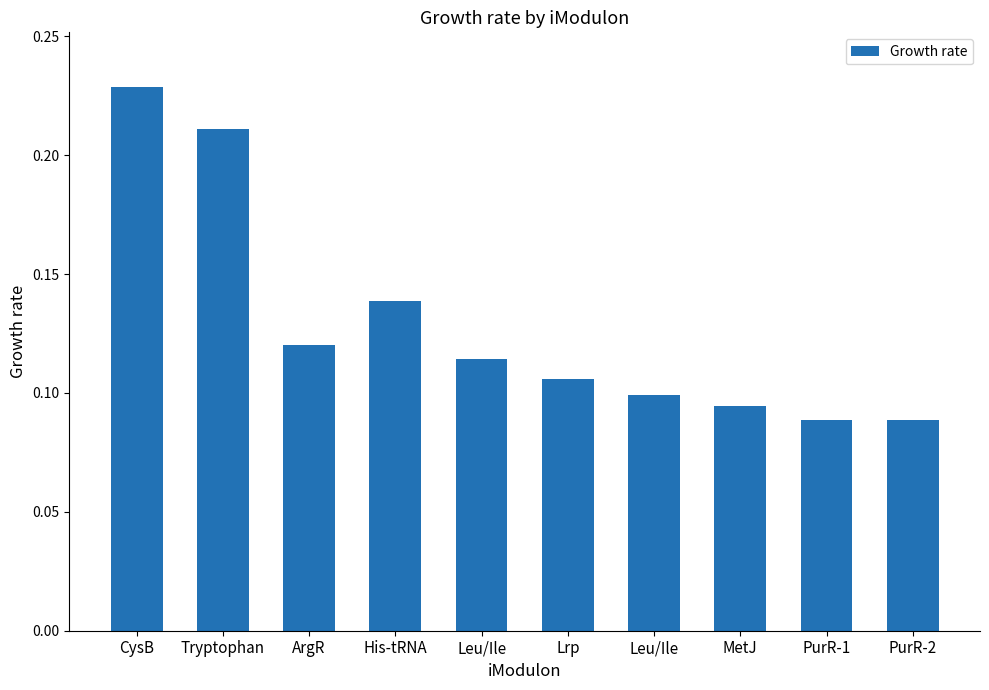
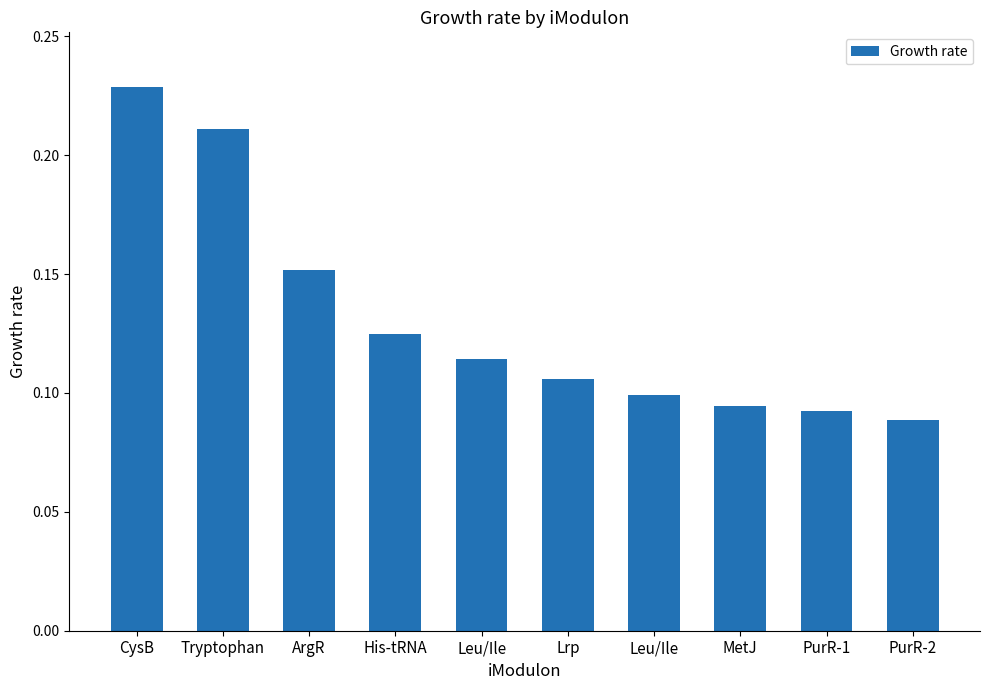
ArgR: 0.120 -> 0.152
His-tRNA: 0.139 -> 0.125
PurR-1: 0.089 -> 0.093
